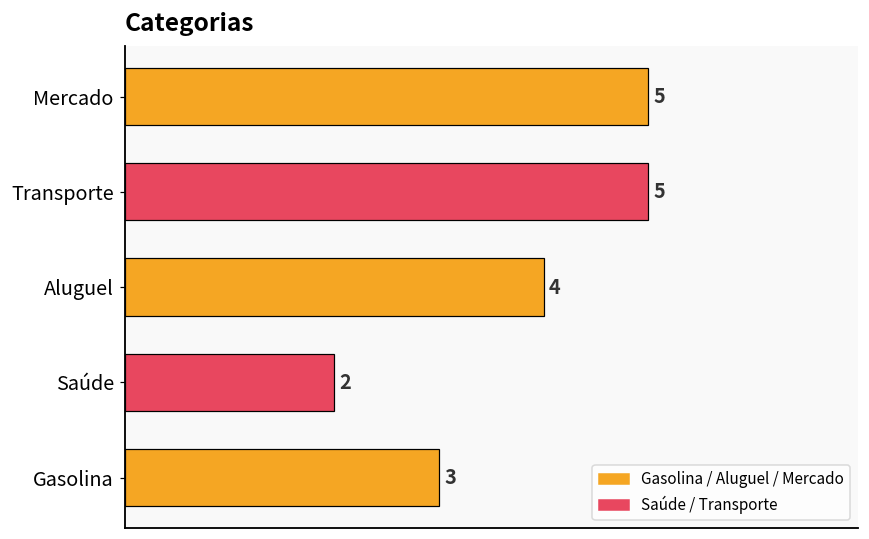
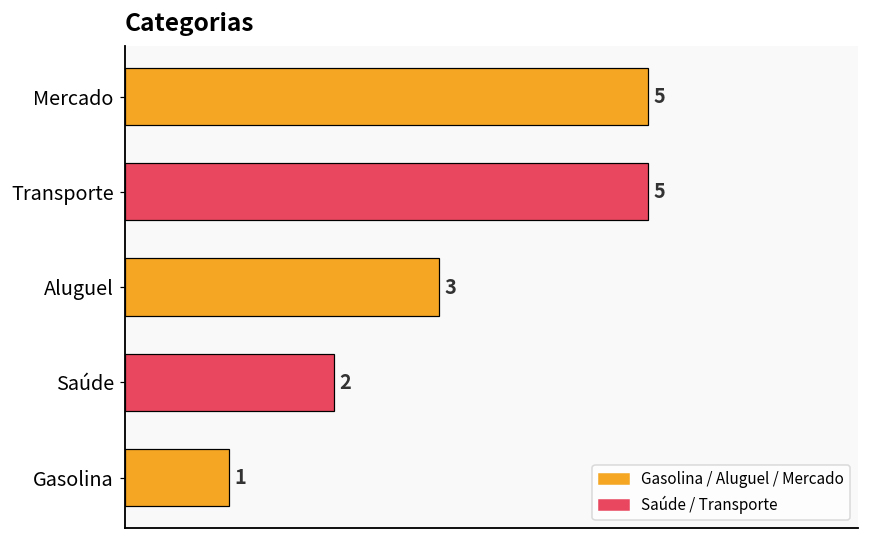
Aluguel: 4 -> 3
Gasolina: 3 -> 1
